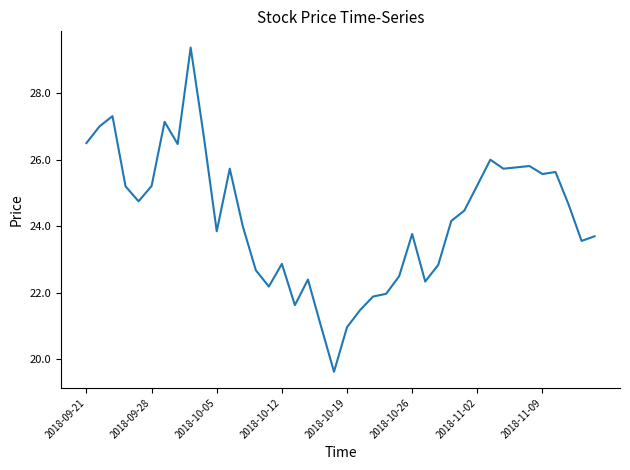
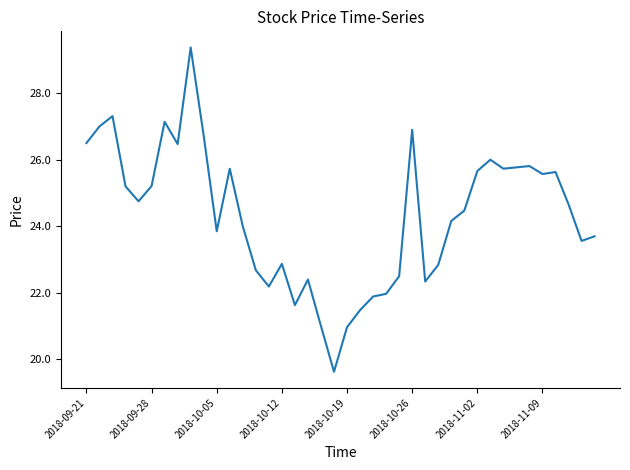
2018-10-26: 23.8 -> 26.9
2018-11-02: 25.2 -> 25.7
